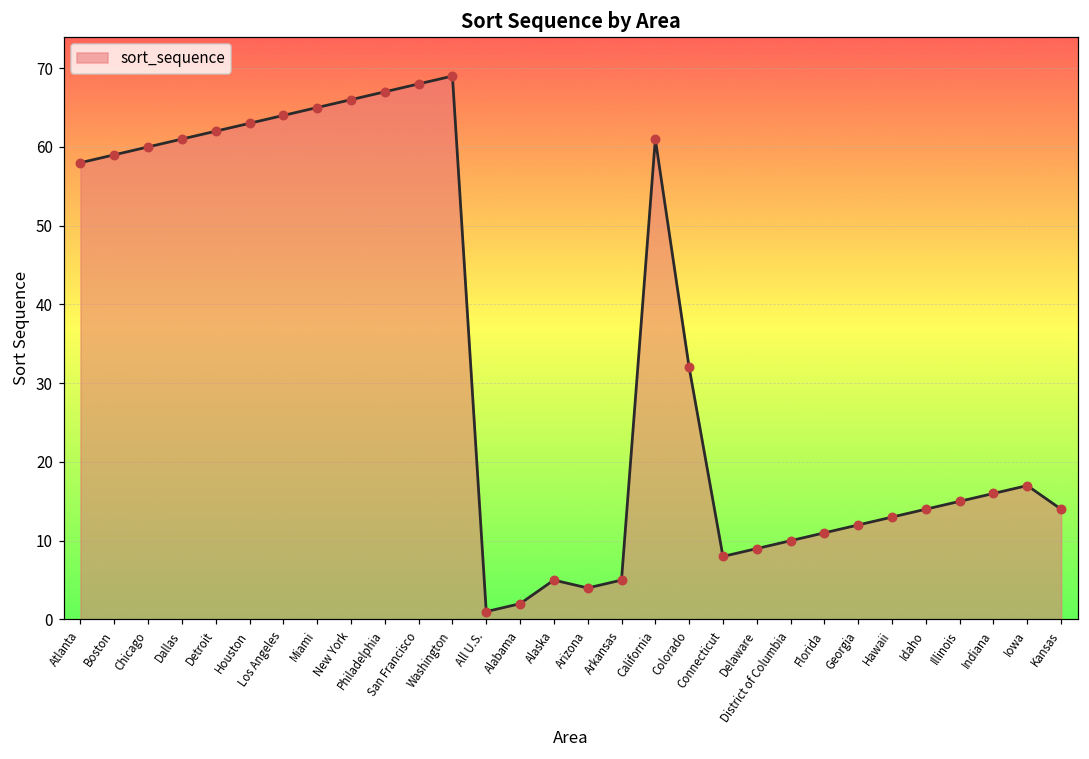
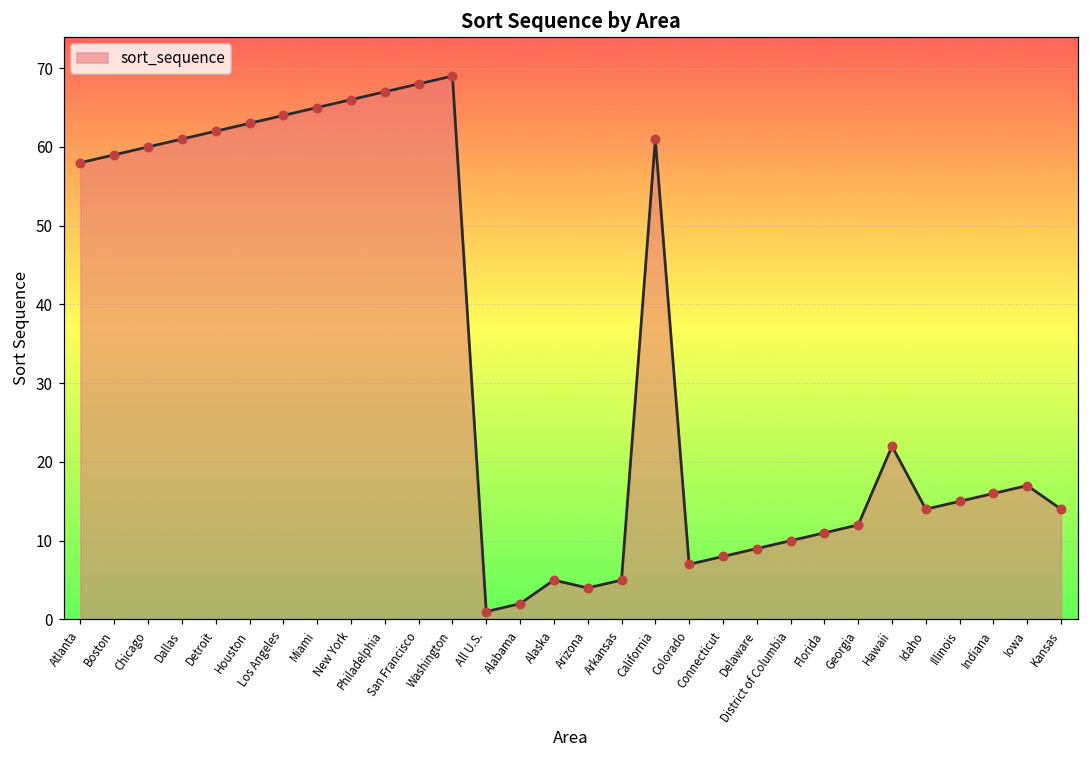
Colorado: 32 -> 7
Hawaii: 13 -> 22
